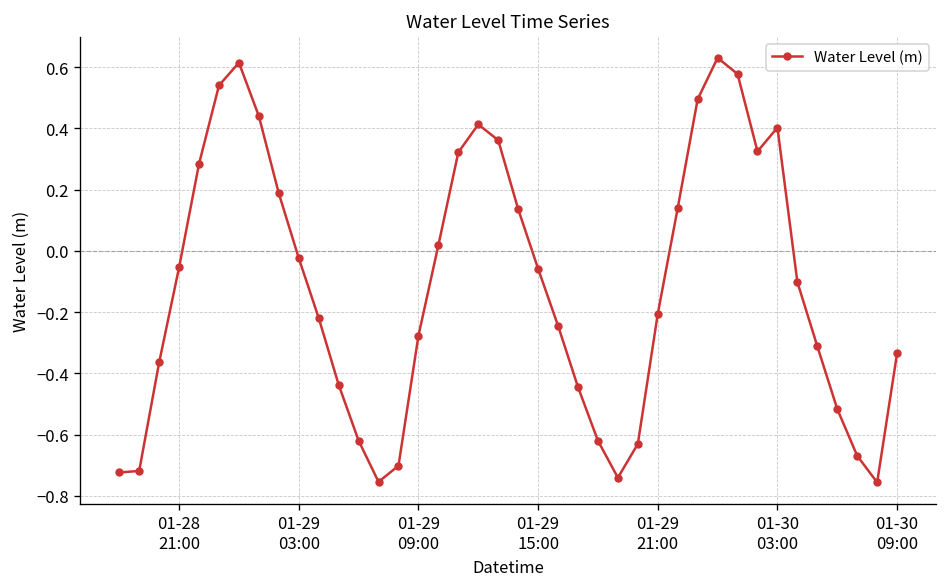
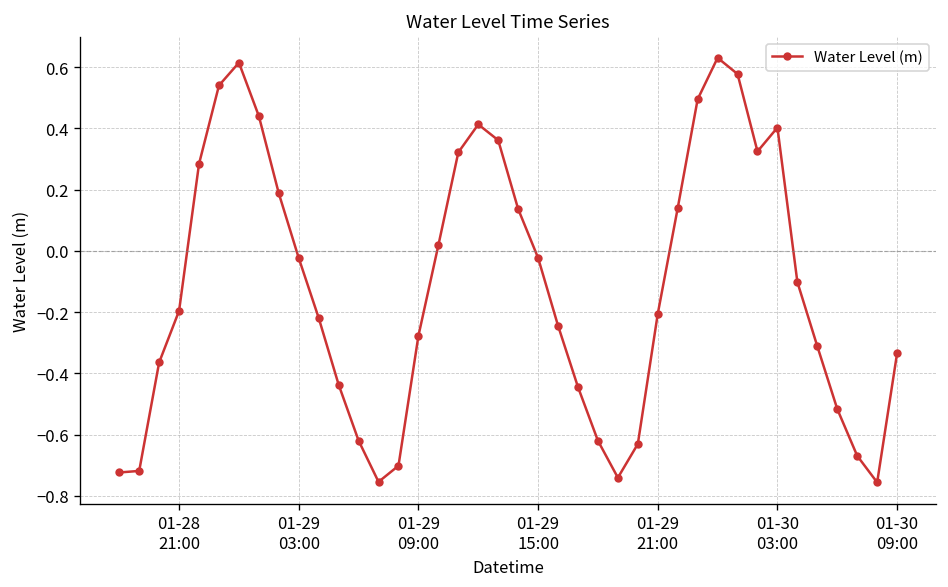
01-28 21:00: -0.05 -> -0.20
01-29 15:00: -0.06 -> -0.02
